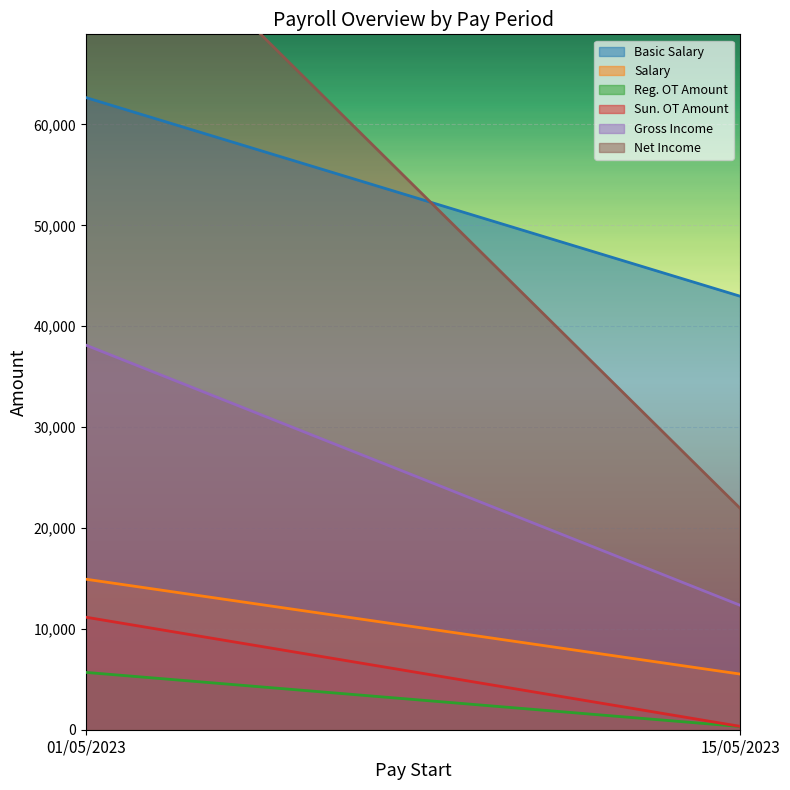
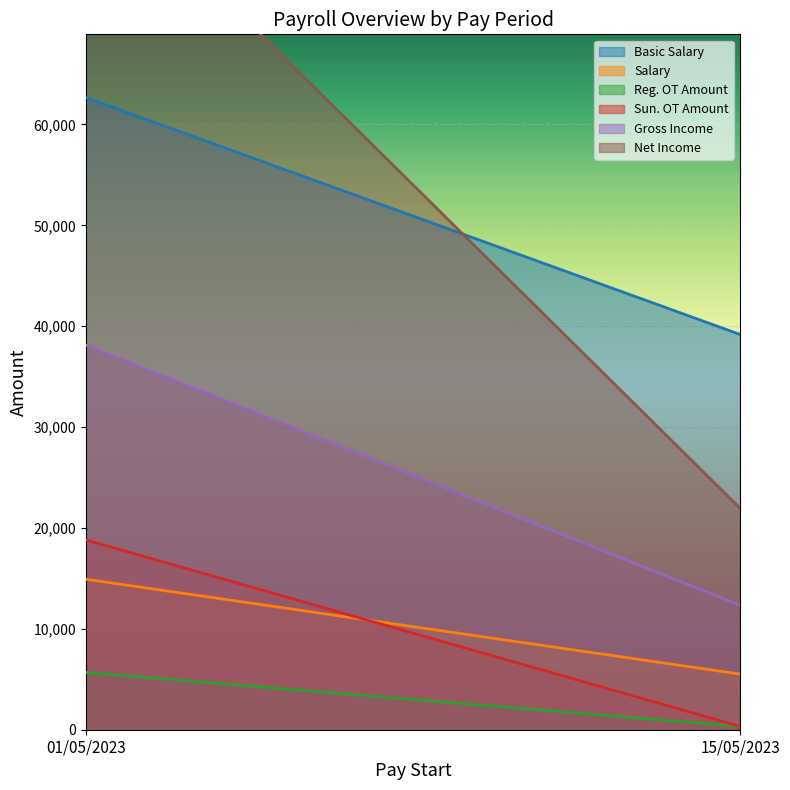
Sun. OT Amount, 01/05/2023: 11,200 -> 18,800
Basic Salary, 15/05/2023: 43,000 -> 39,200
